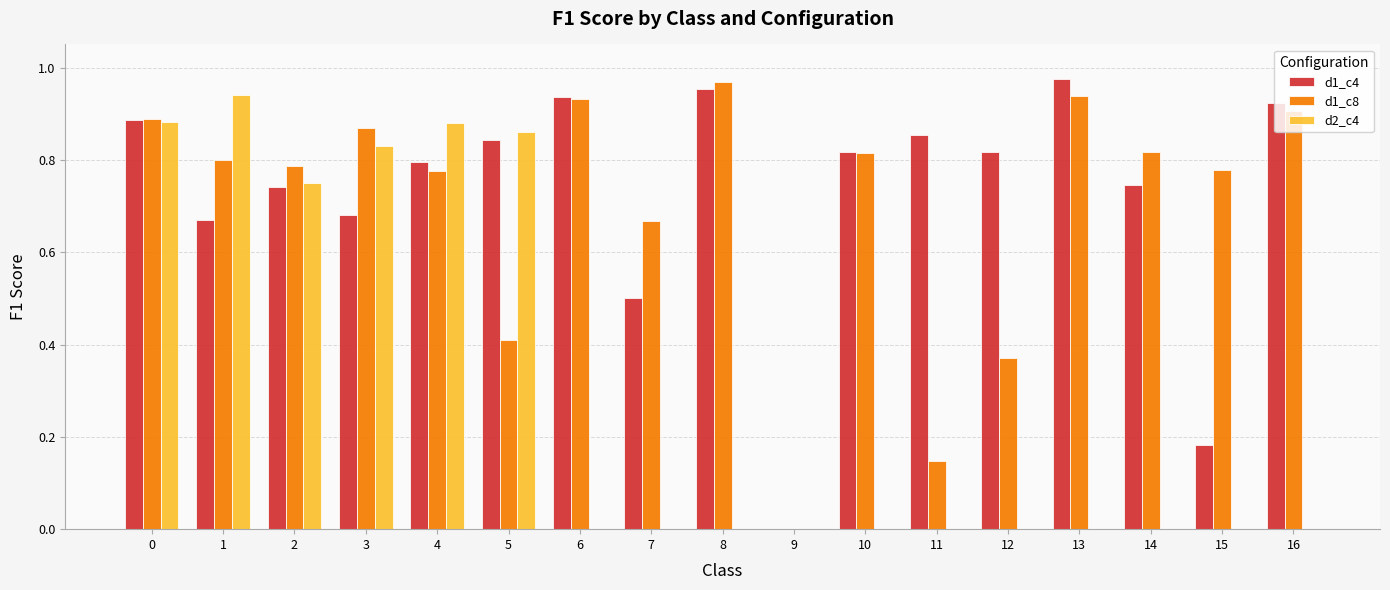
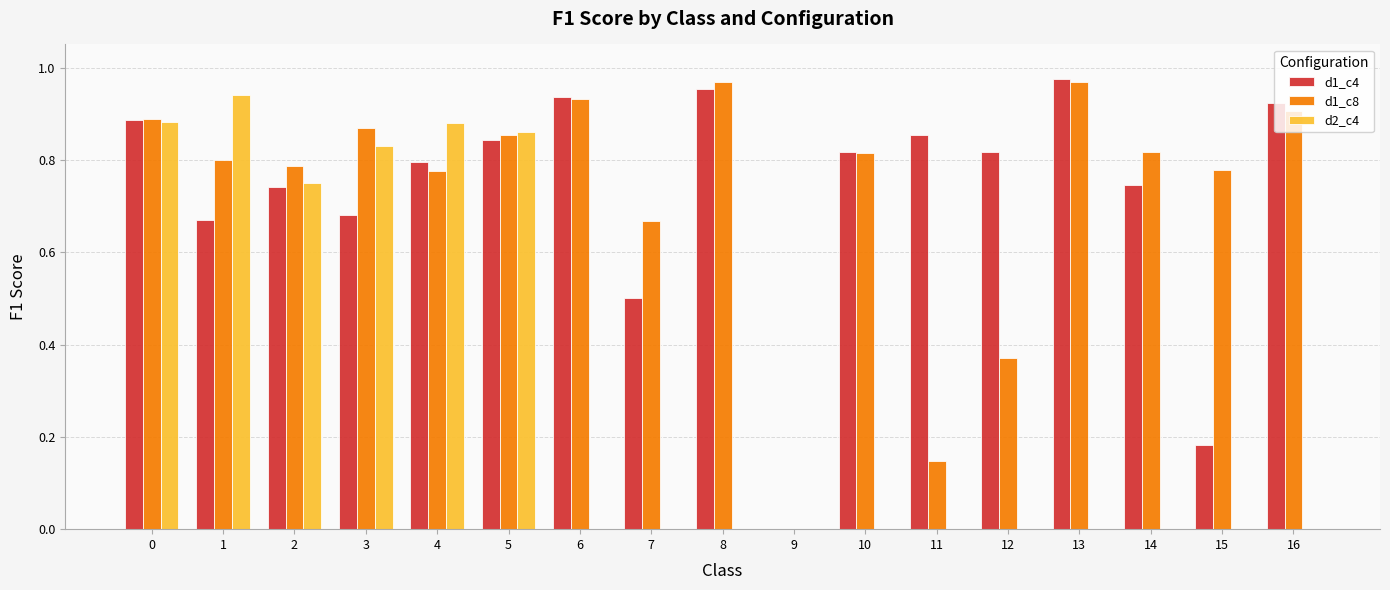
d1_c8, 5: 0.41 -> 0.85
d1_c8, 13: 0.94 -> 0.97
